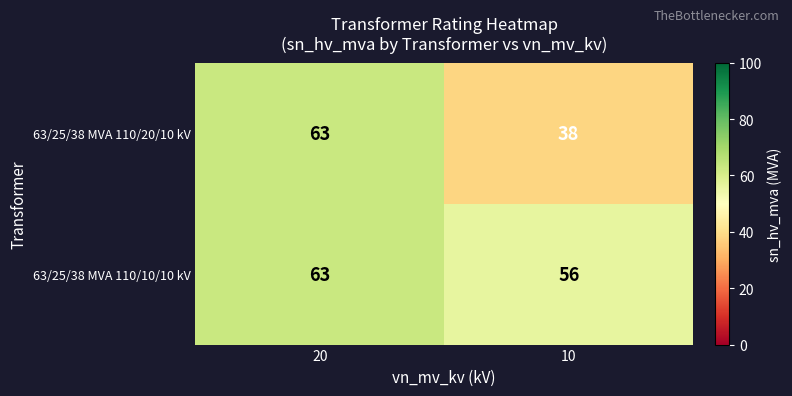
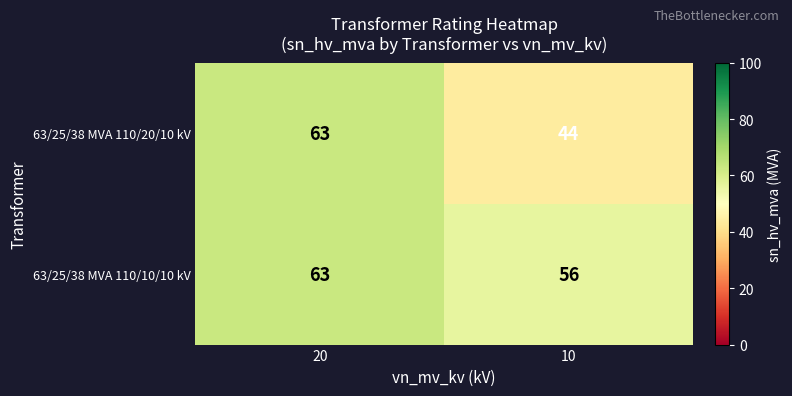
63/25/38 MVA 110/20/10 kV, 10: 38 -> 44
